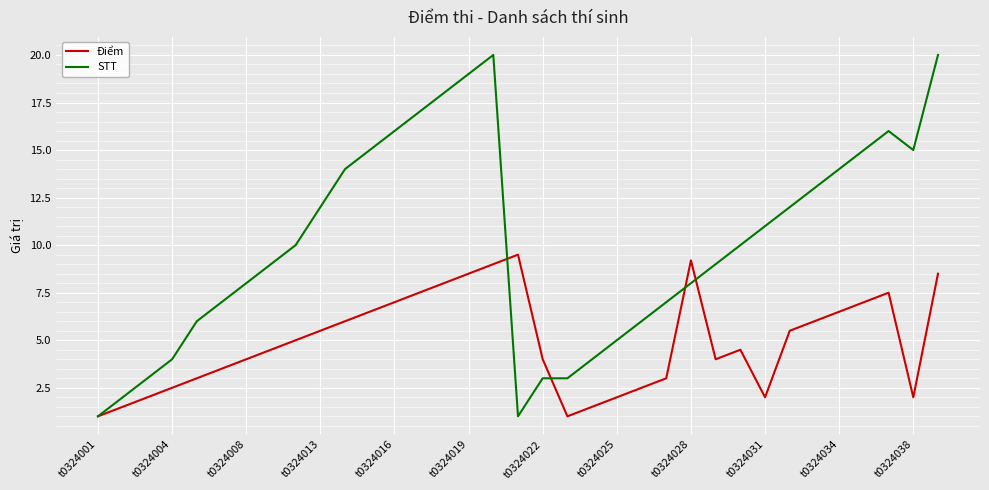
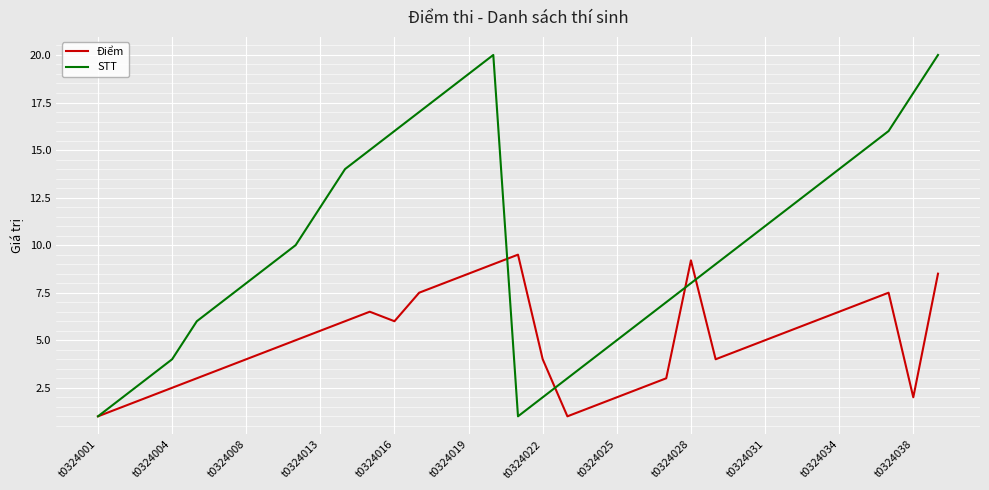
Điểm, t0324016: 7 -> 6
STT, t0324022: 3 -> 2
Điểm, t0324031: 2 -> 5
STT, t0324038: 15 -> 18
